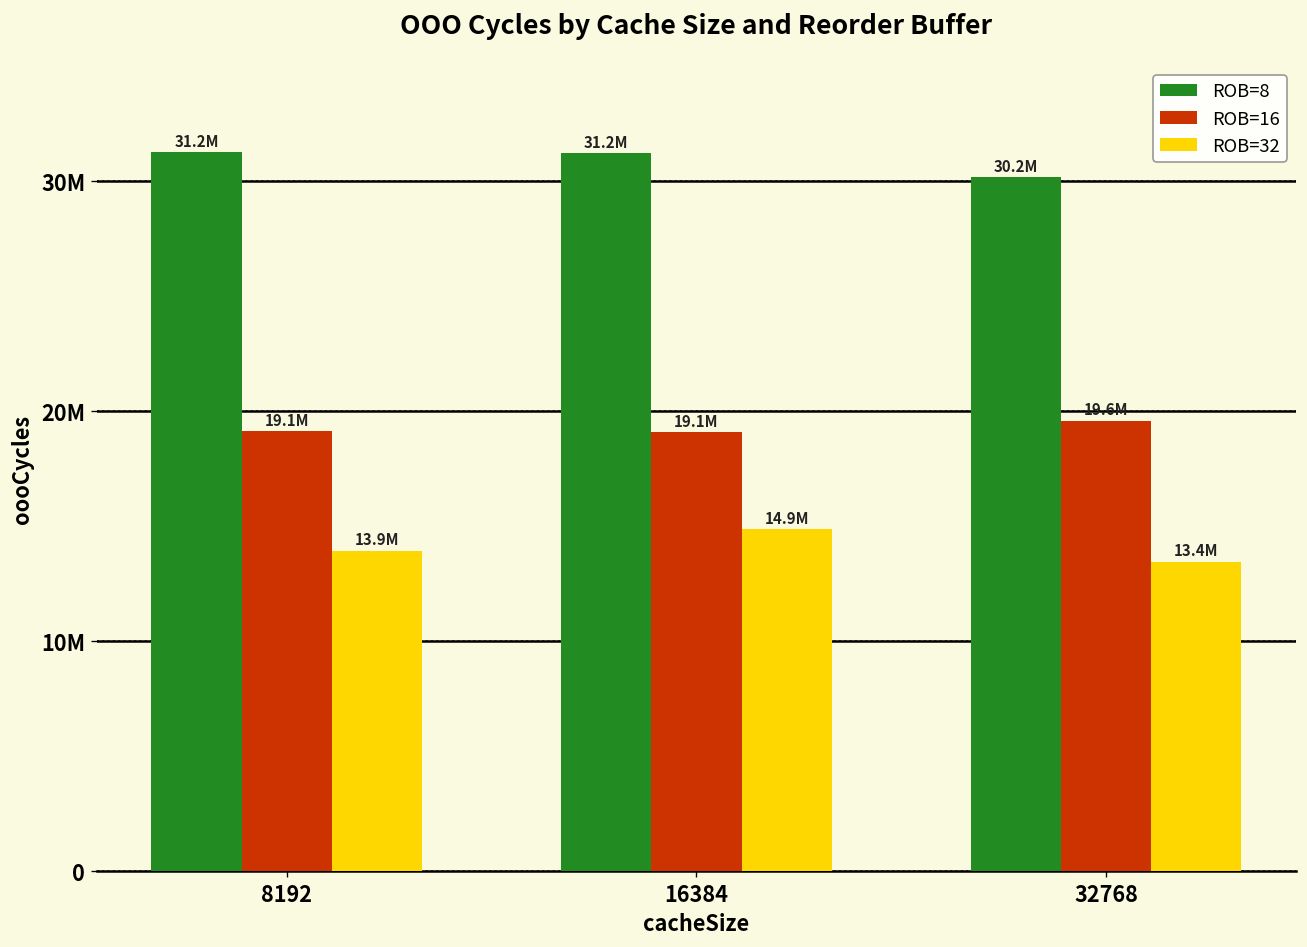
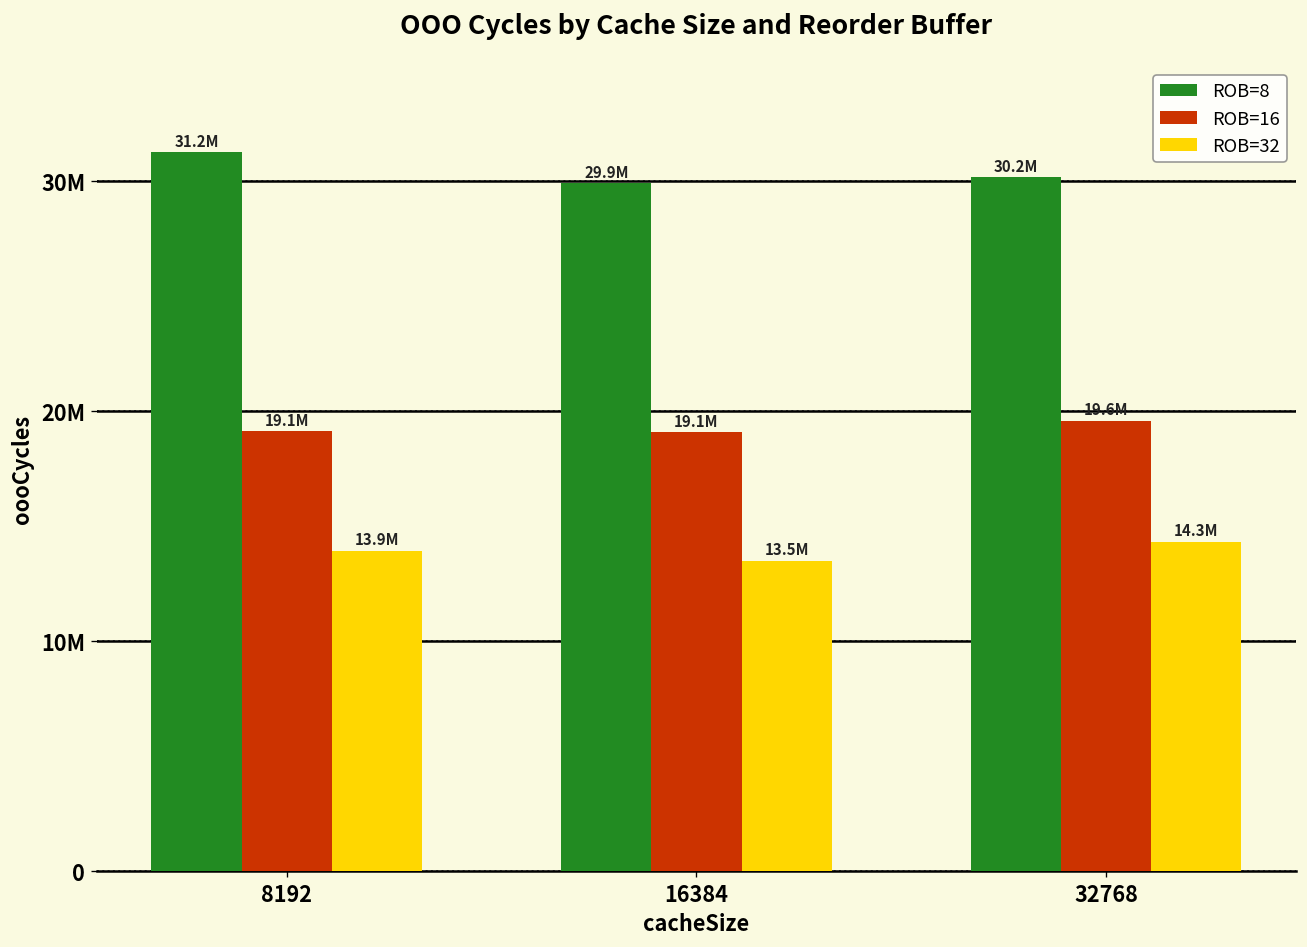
ROB=8, 16384: 31.2M -> 29.9M
ROB=32, 16384: 14.9M -> 13.5M
ROB=32, 32768: 13.4M -> 14.3M
